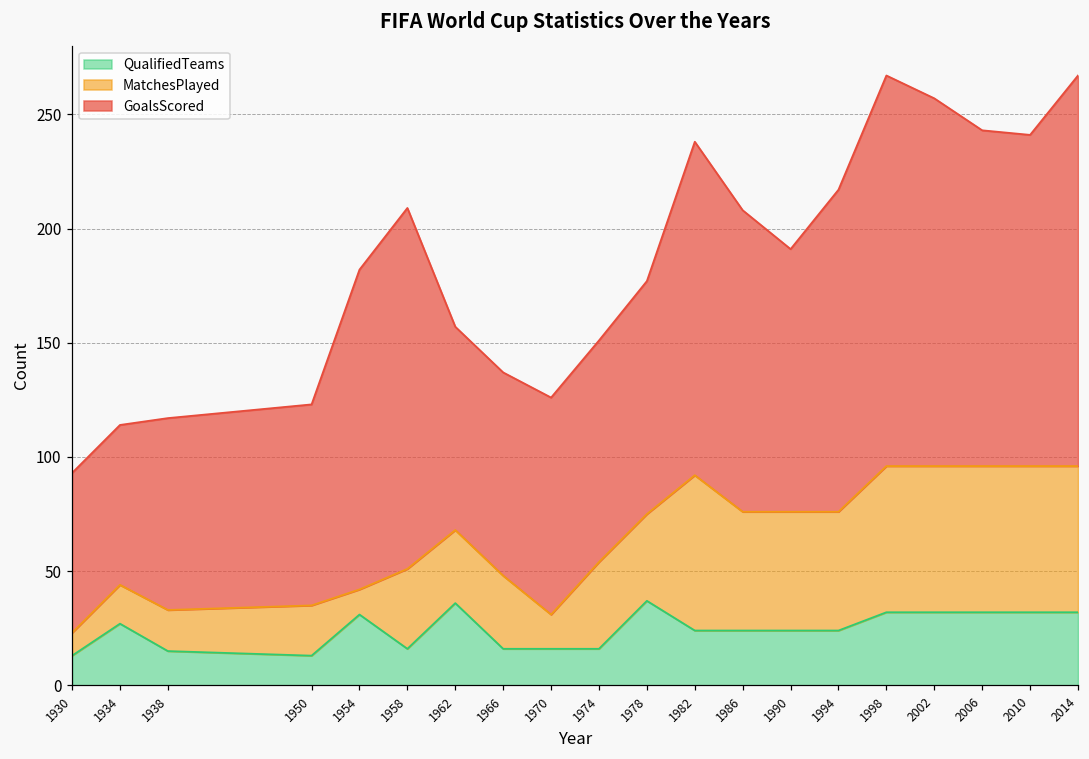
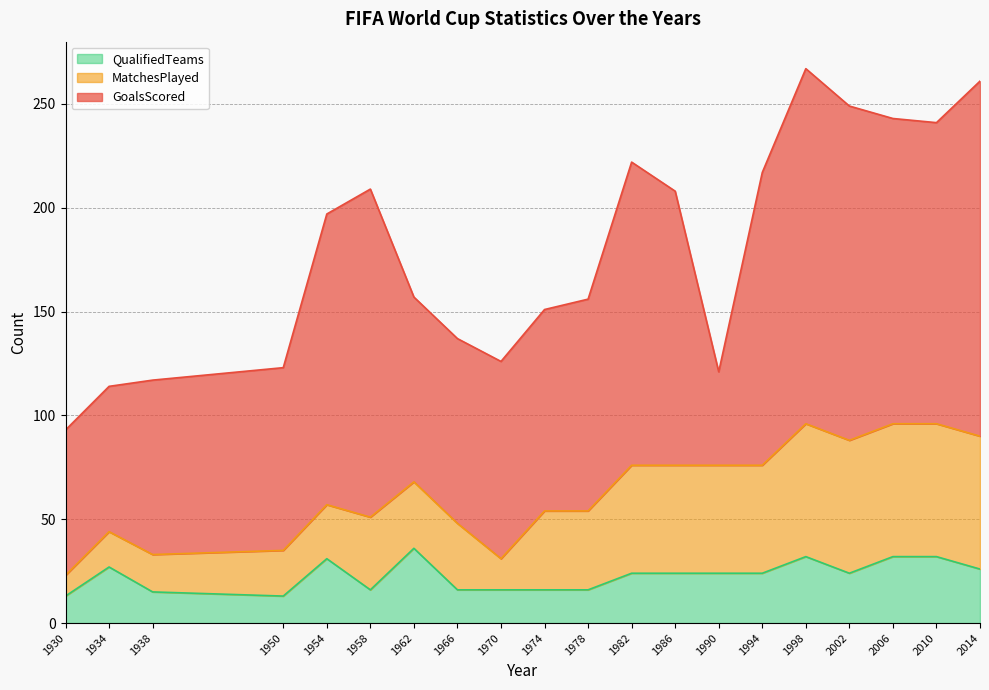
MatchesPlayed, 1954: 11 -> 26
QualifiedTeams, 1978: 37 -> 16
MatchesPlayed, 1982: 68 -> 52
GoalsScored, 1990: 115 -> 45
QualifiedTeams, 2002: 32 -> 24
QualifiedTeams, 2014: 32 -> 26
